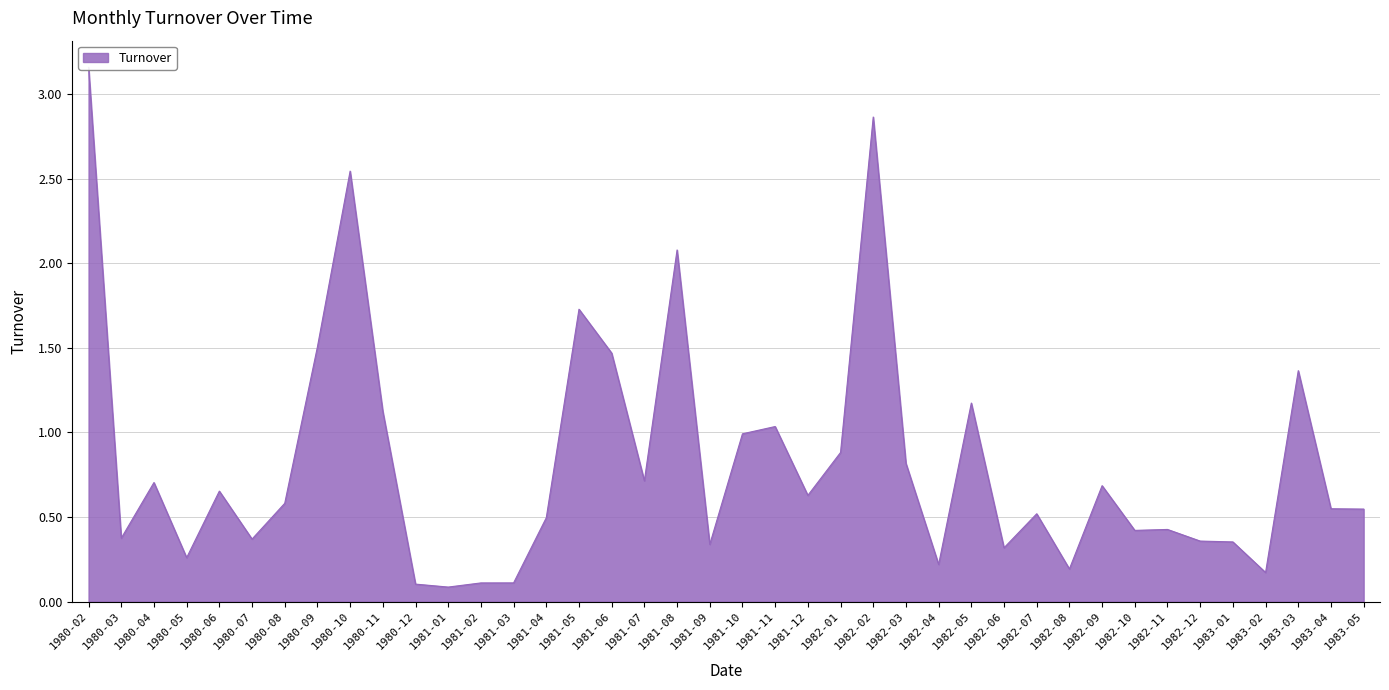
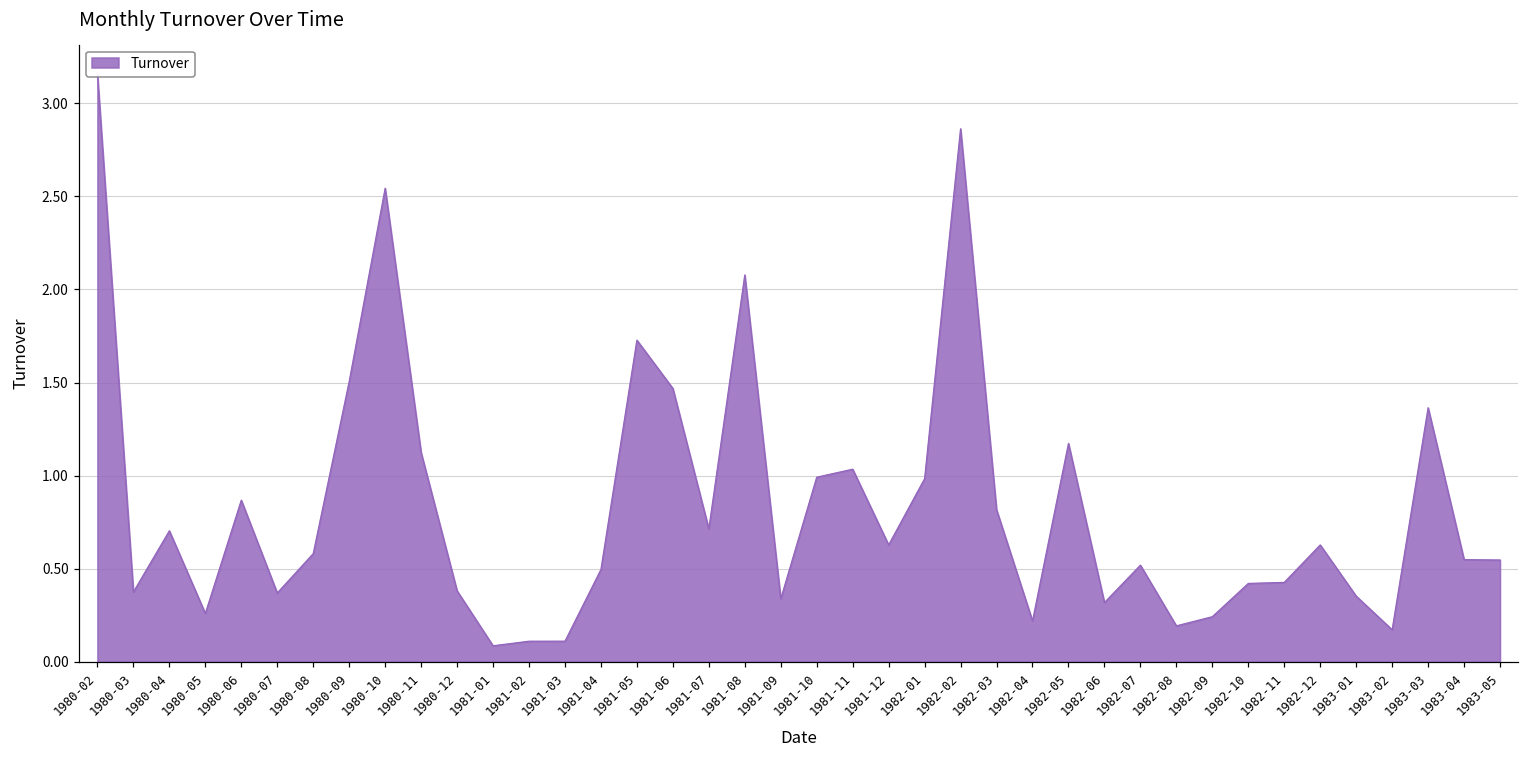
1980-06: 0.65 -> 0.87
1980-12: 0.10 -> 0.38
1982-01: 0.88 -> 0.98
1982-09: 0.69 -> 0.24
1982-12: 0.36 -> 0.63
